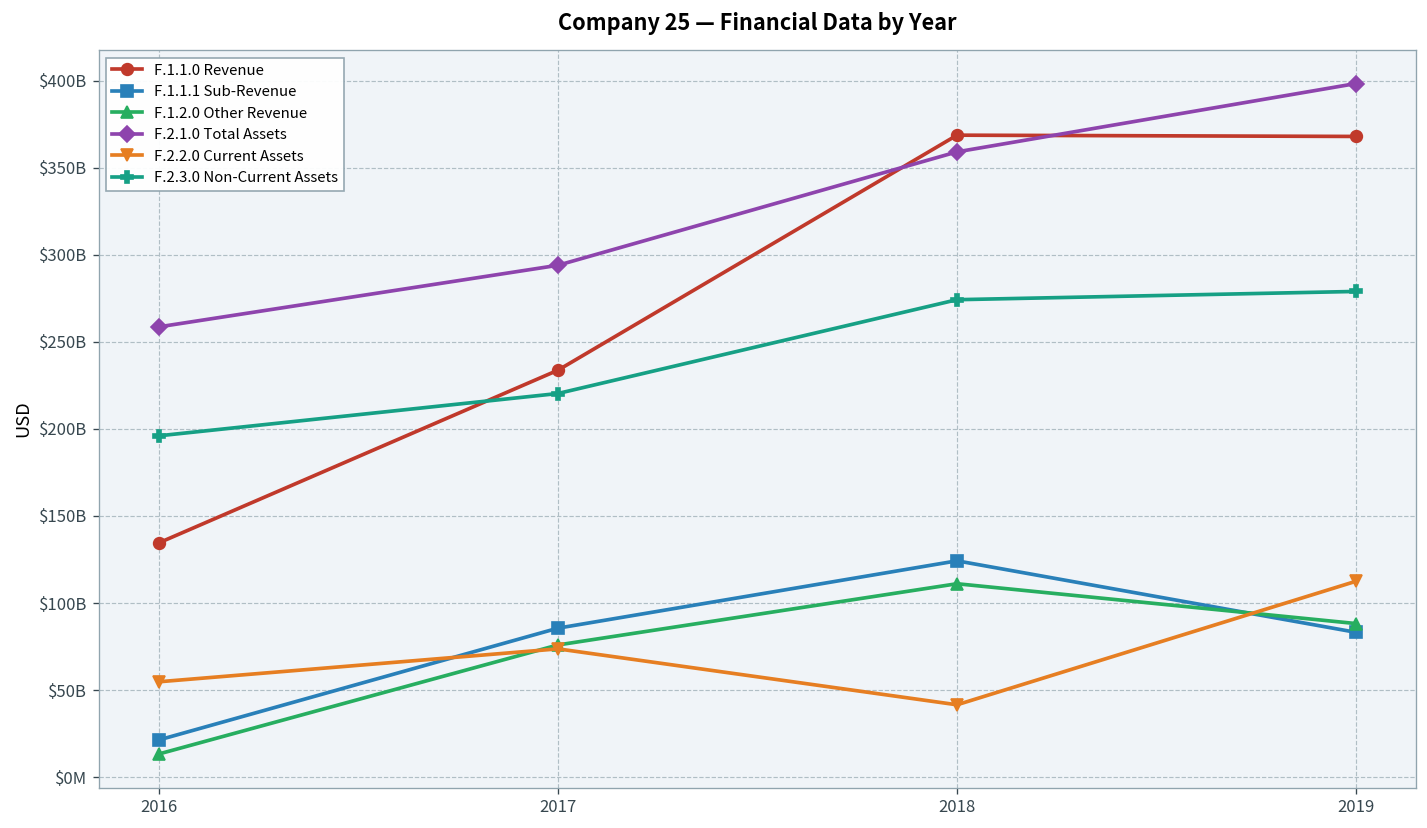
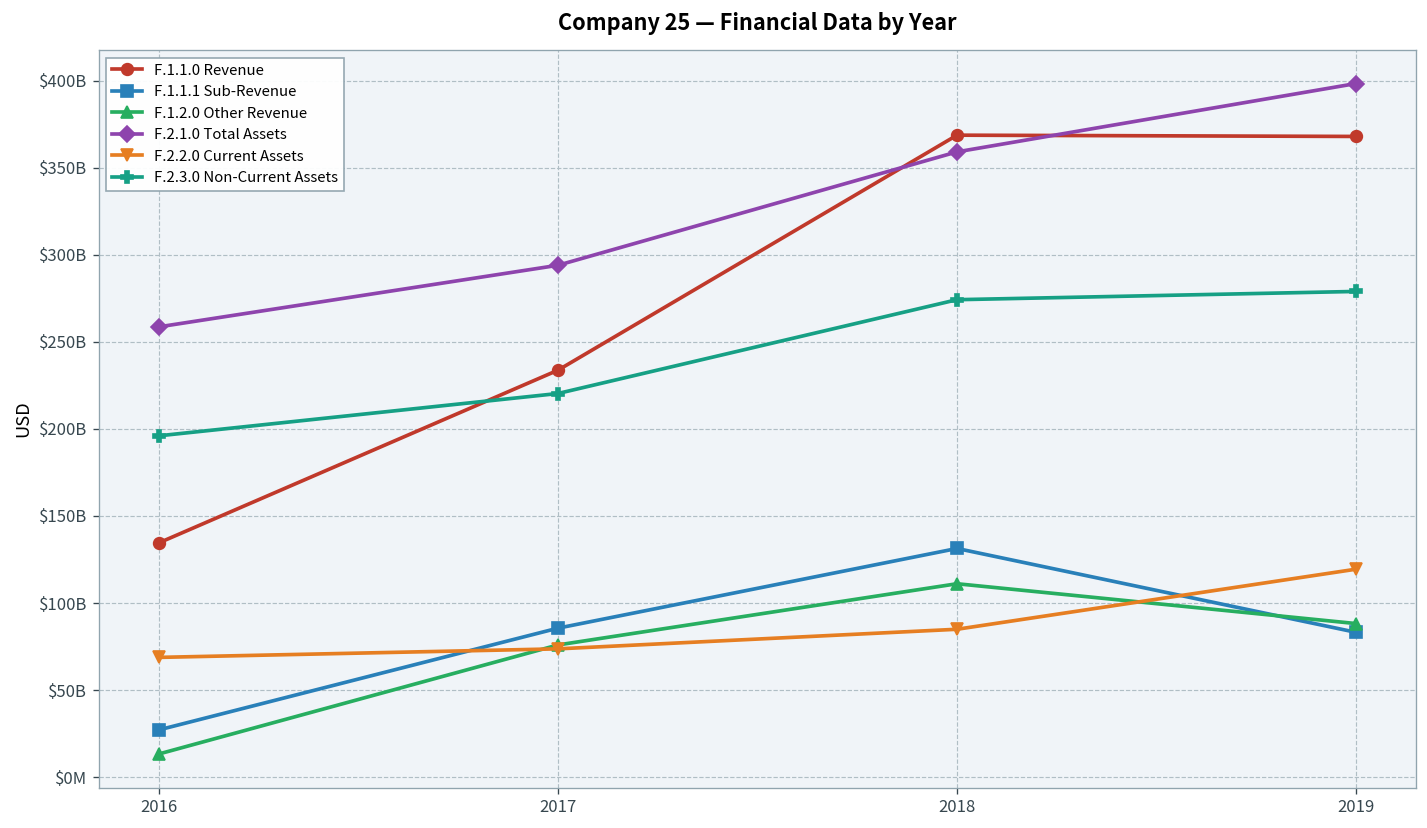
F.1.1.1 Sub-Revenue, 2016: $21000000000 -> $27000000000
F.2.2.0 Current Assets, 2016: $55000000000 -> $69000000000
F.1.1.1 Sub-Revenue, 2018: $124000000000 -> $131000000000
F.2.2.0 Current Assets, 2018: $42000000000 -> $85000000000
F.2.2.0 Current Assets, 2019: $113000000000 -> $119000000000
